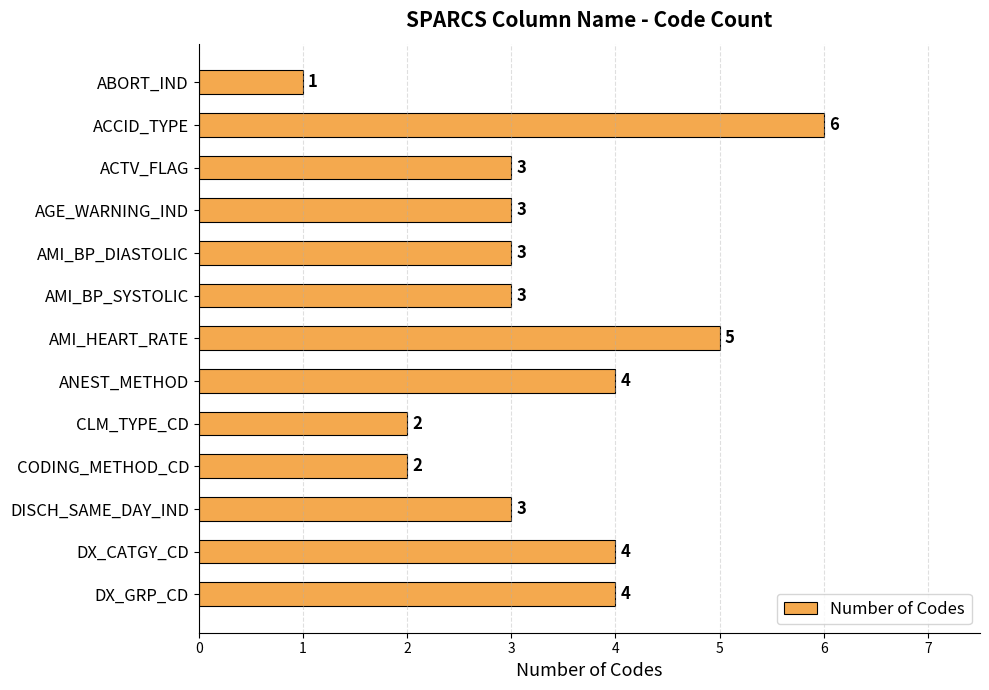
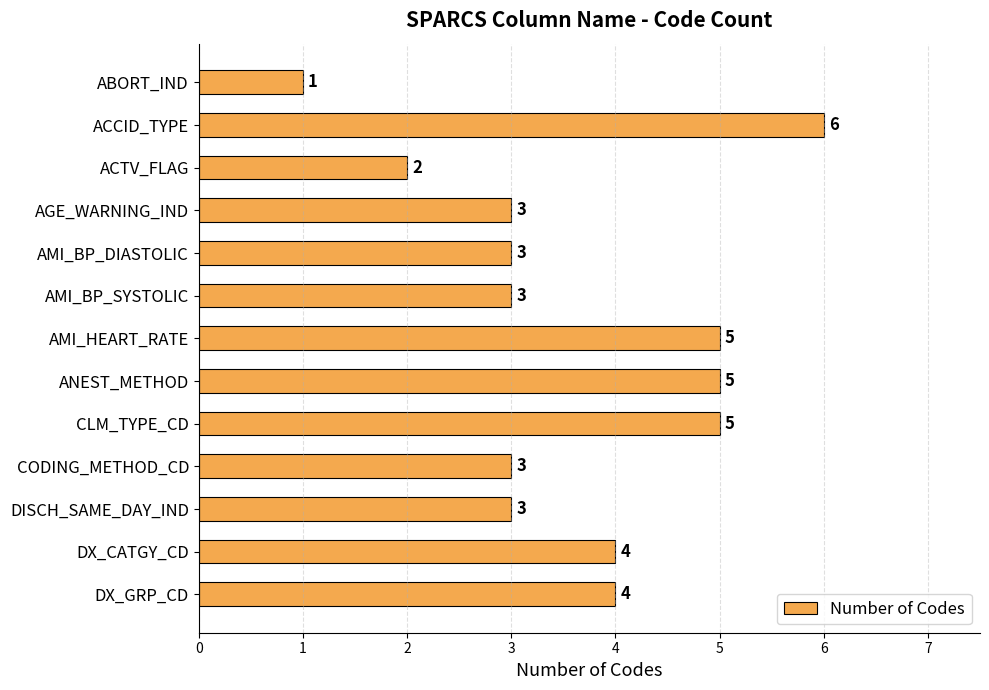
ACTV_FLAG: 3 -> 2
ANEST_METHOD: 4 -> 5
CLM_TYPE_CD: 2 -> 5
CODING_METHOD_CD: 2 -> 3
